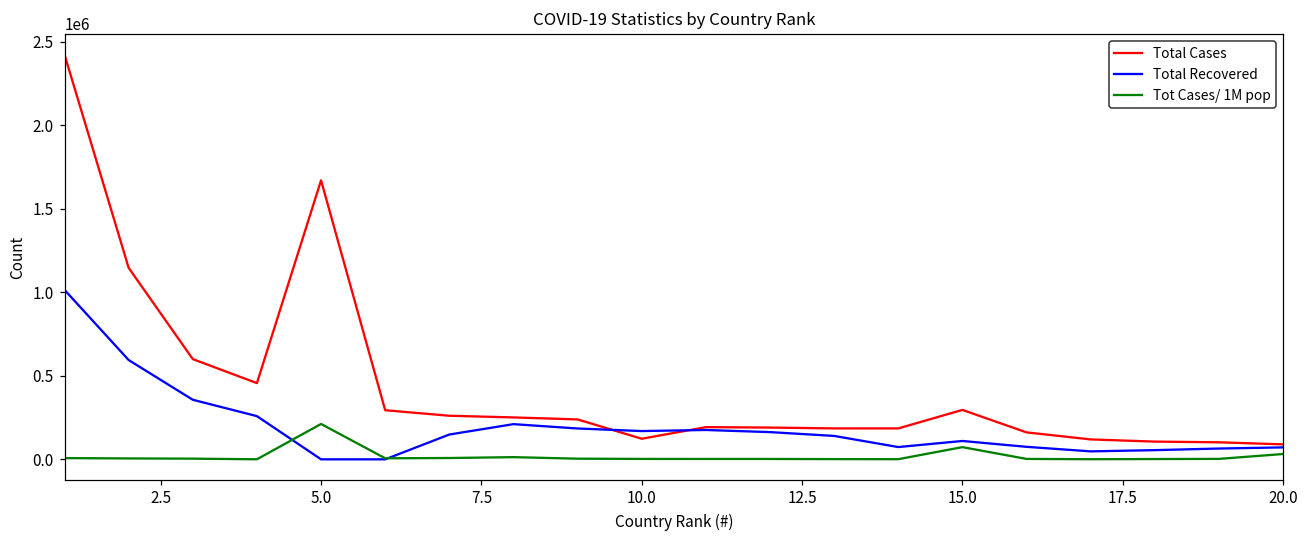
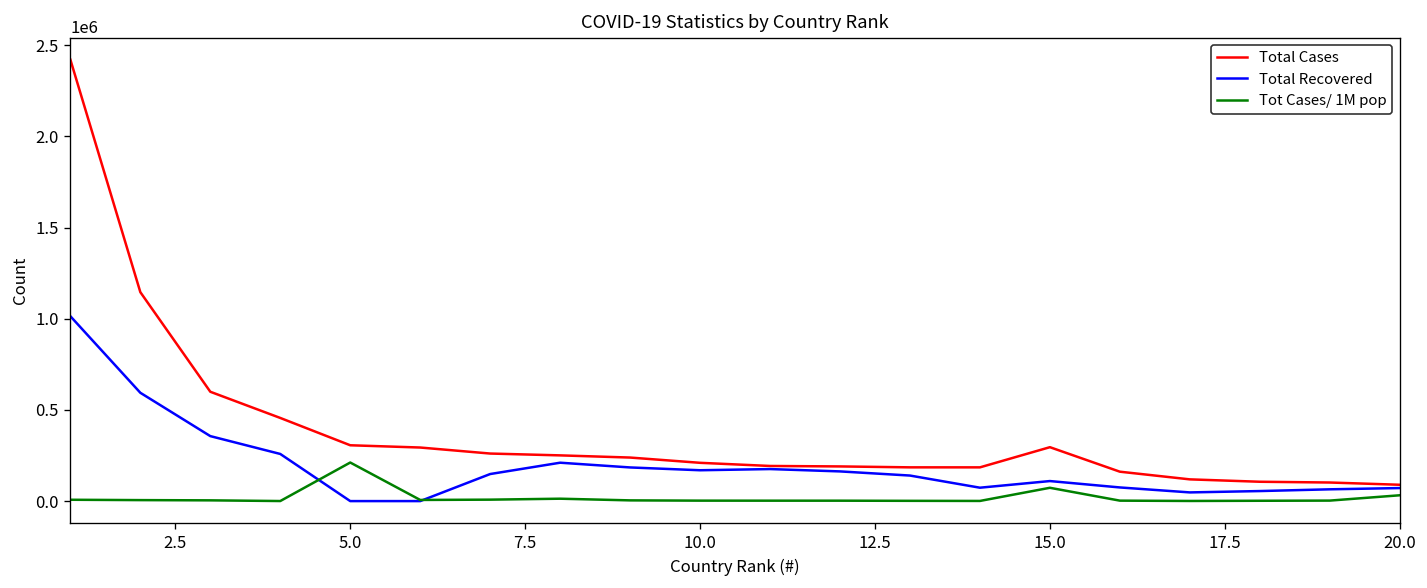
Total Cases, 5.0: 1670000 -> 310000
Total Cases, 10.0: 120000 -> 210000
